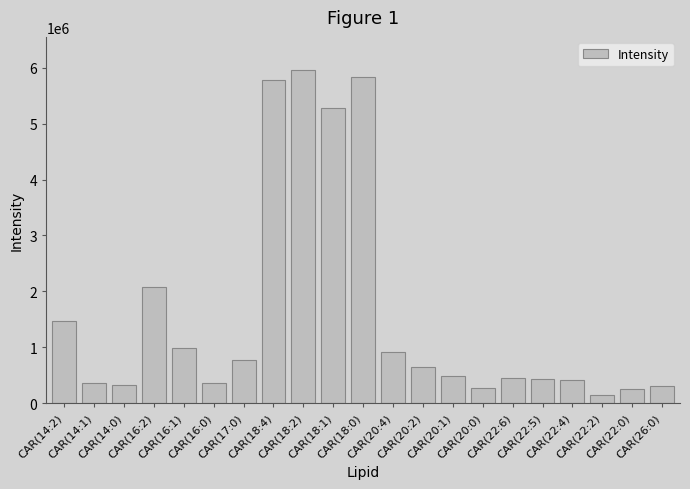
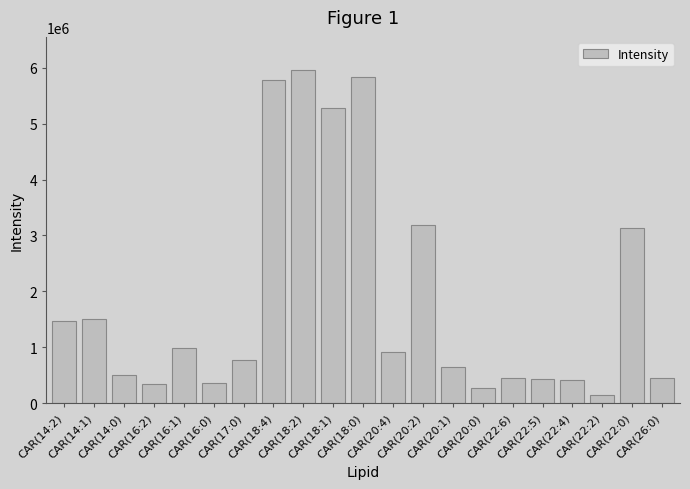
CAR(14:1): 400000 -> 1500000
CAR(14:0): 300000 -> 500000
CAR(16:2): 2100000 -> 300000
CAR(20:2): 600000 -> 3200000
CAR(20:1): 500000 -> 600000
CAR(22:0): 300000 -> 3100000
CAR(26:0): 300000 -> 500000
